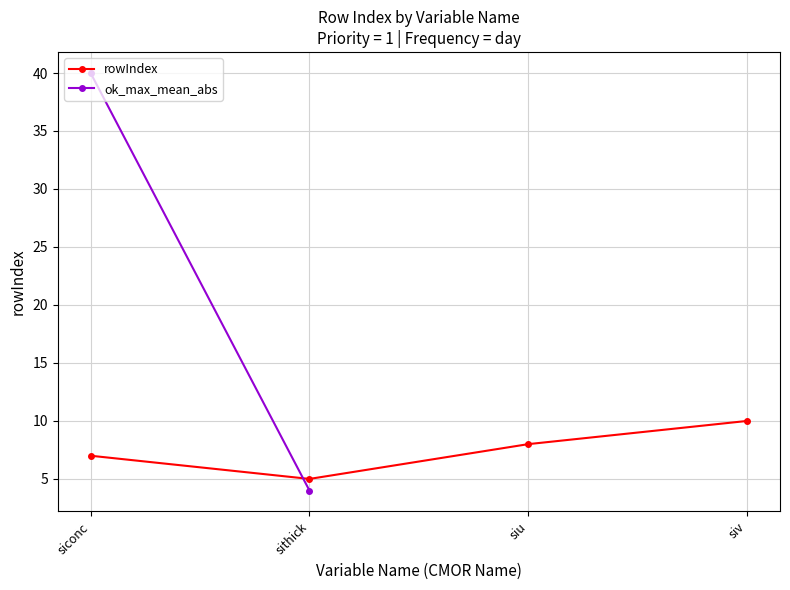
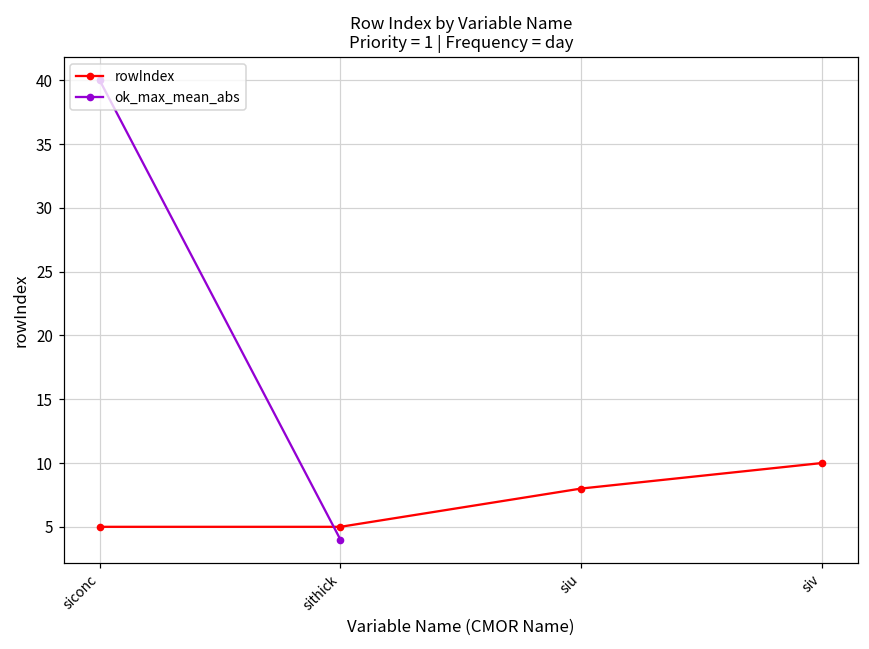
rowIndex, siconc: 7 -> 5
